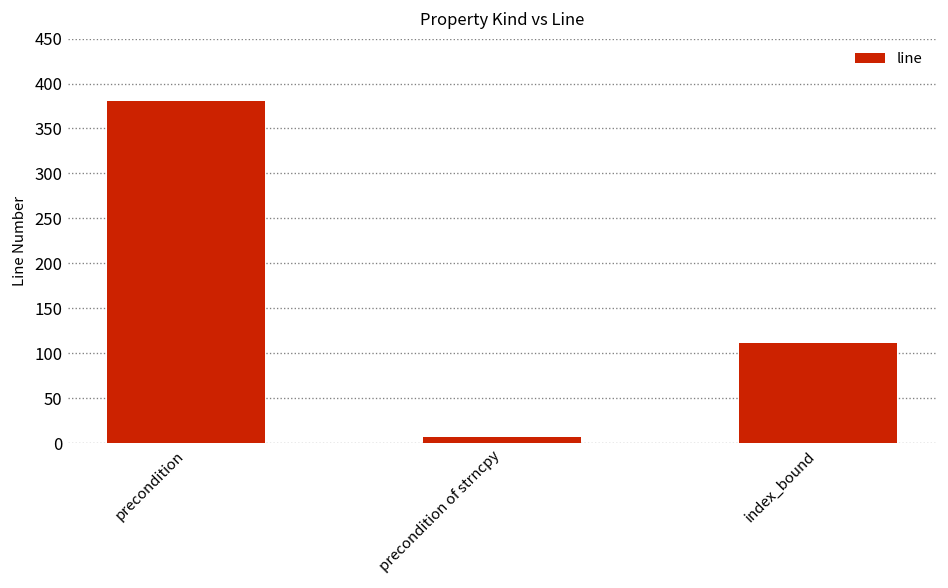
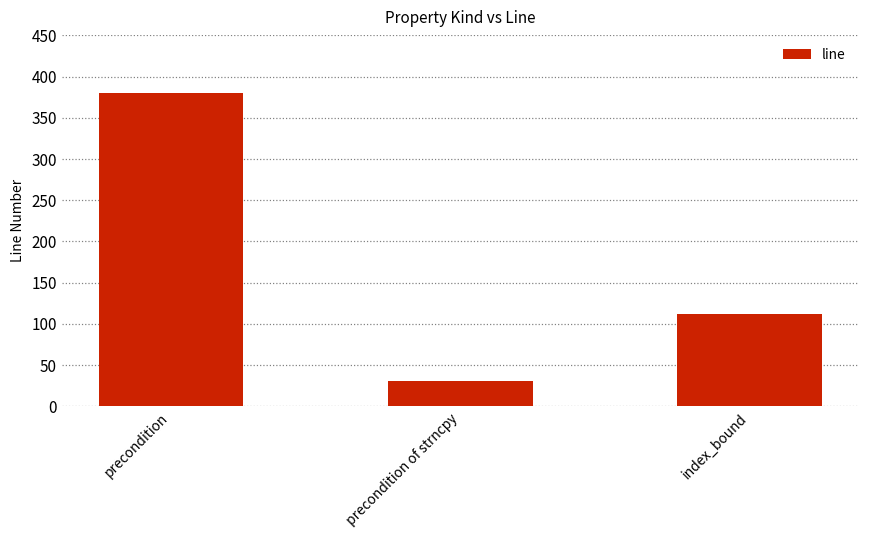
precondition of strncpy: 10 -> 30
